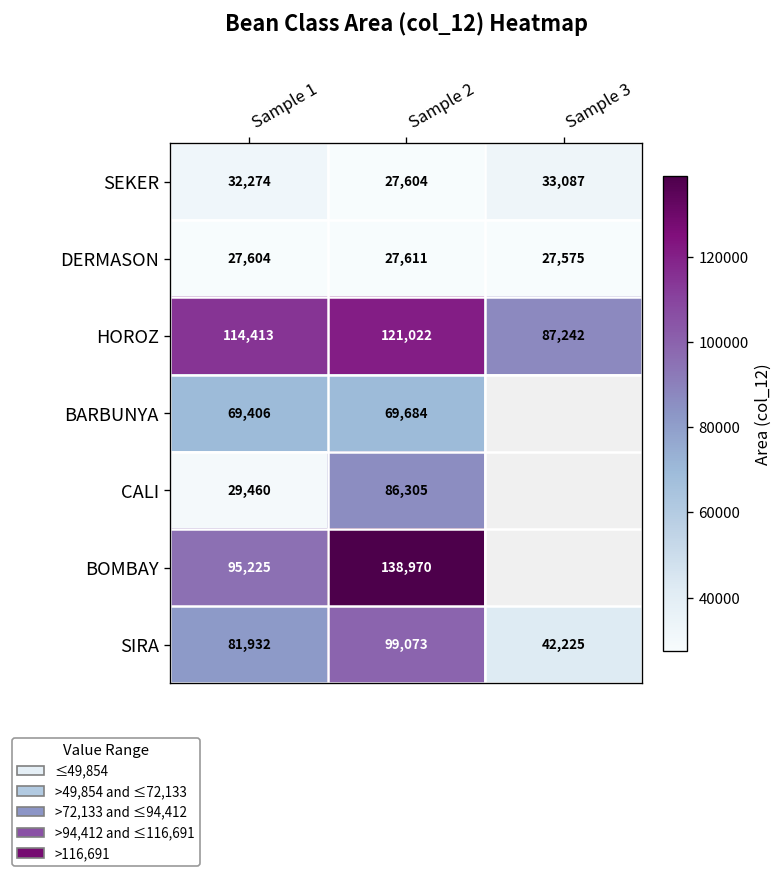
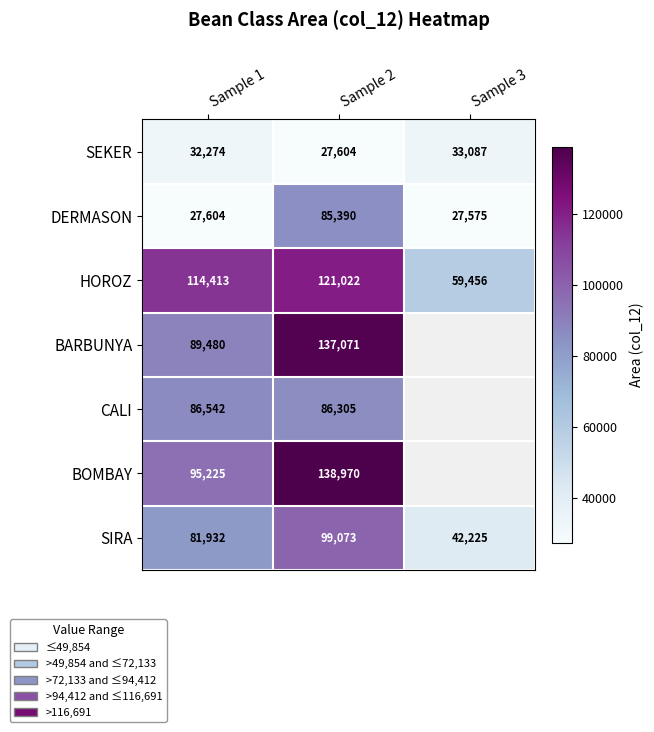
DERMASON, Sample 2: 27,611 -> 85,390
HOROZ, Sample 3: 87,242 -> 59,456
BARBUNYA, Sample 1: 69,406 -> 89,480
BARBUNYA, Sample 2: 69,684 -> 137,071
CALI, Sample 1: 29,460 -> 86,542
